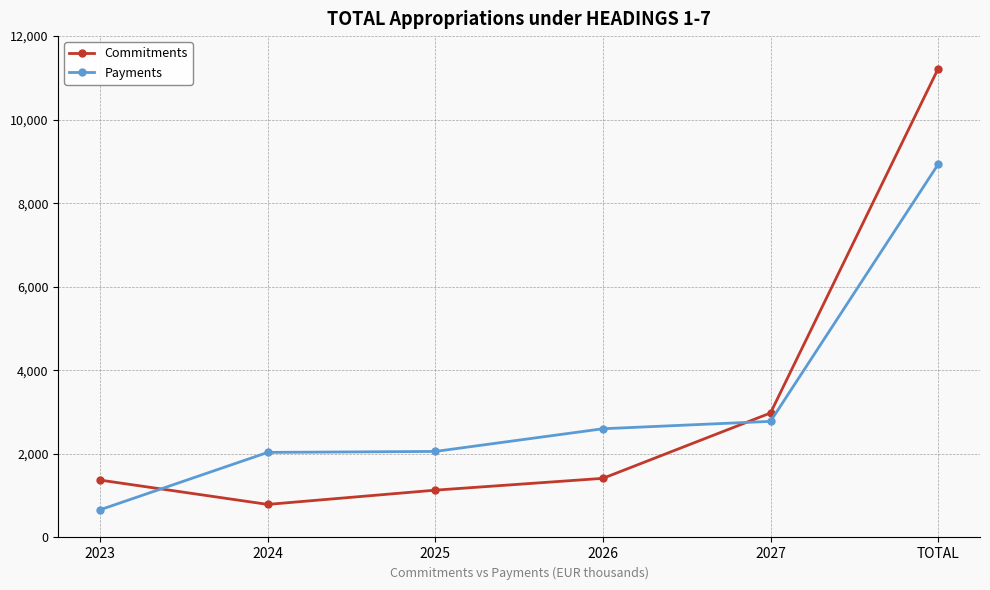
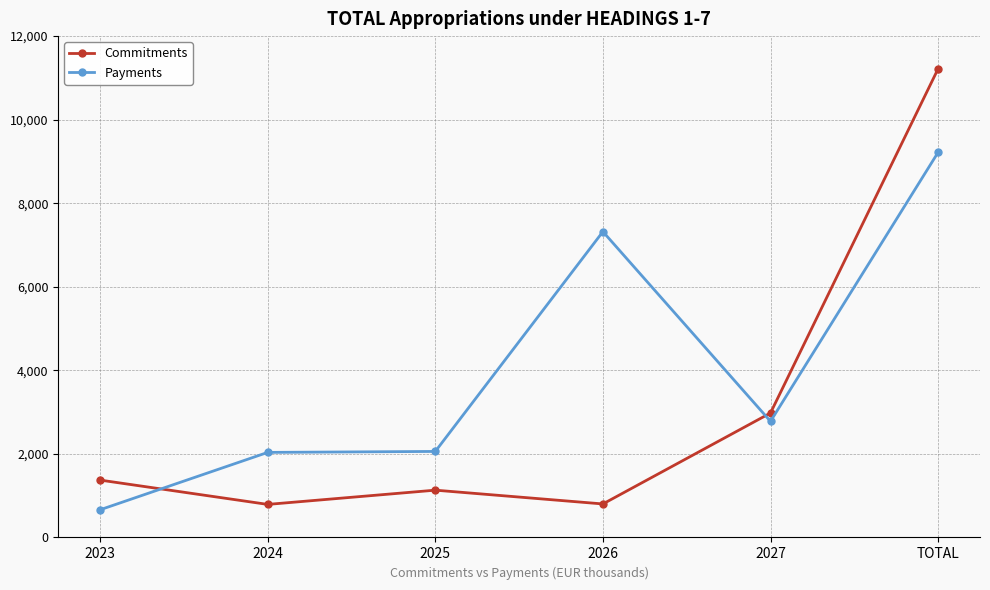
Commitments, 2026: 1,400 -> 800
Payments, 2026: 2,600 -> 7,300
Payments, TOTAL: 8,900 -> 9,200
